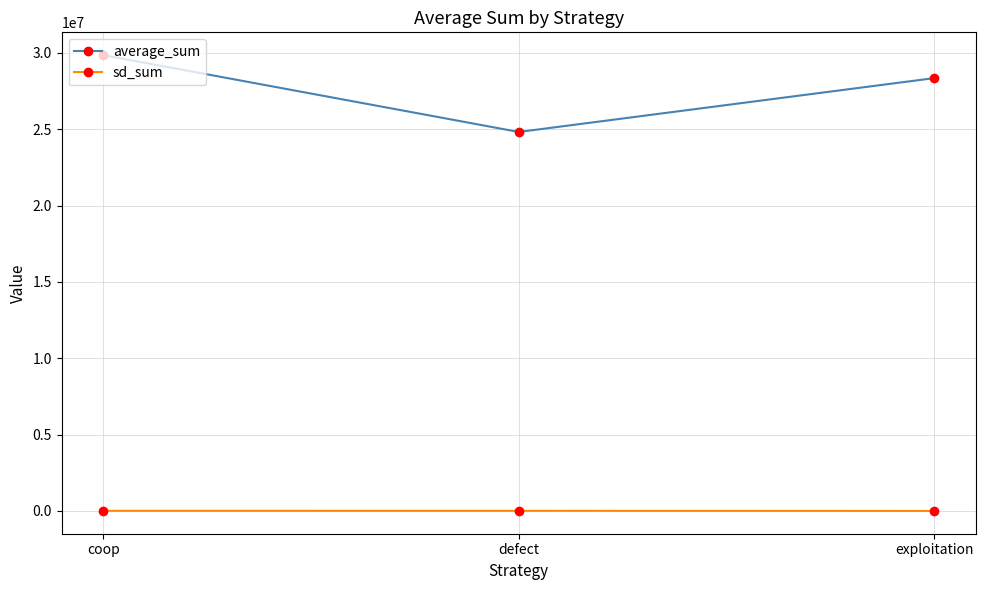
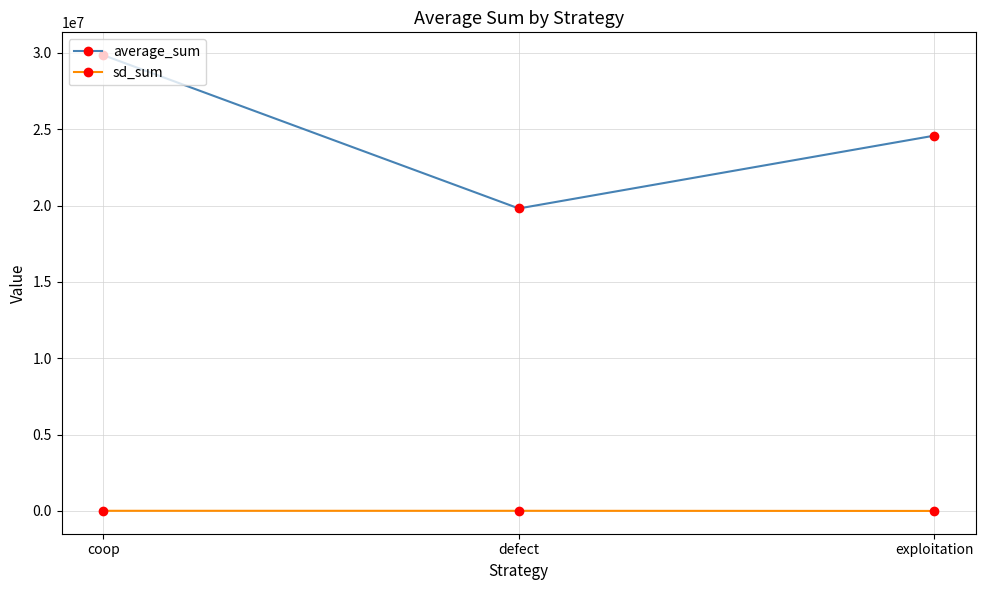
average_sum, defect: 24800000 -> 19800000
average_sum, exploitation: 28300000 -> 24600000
